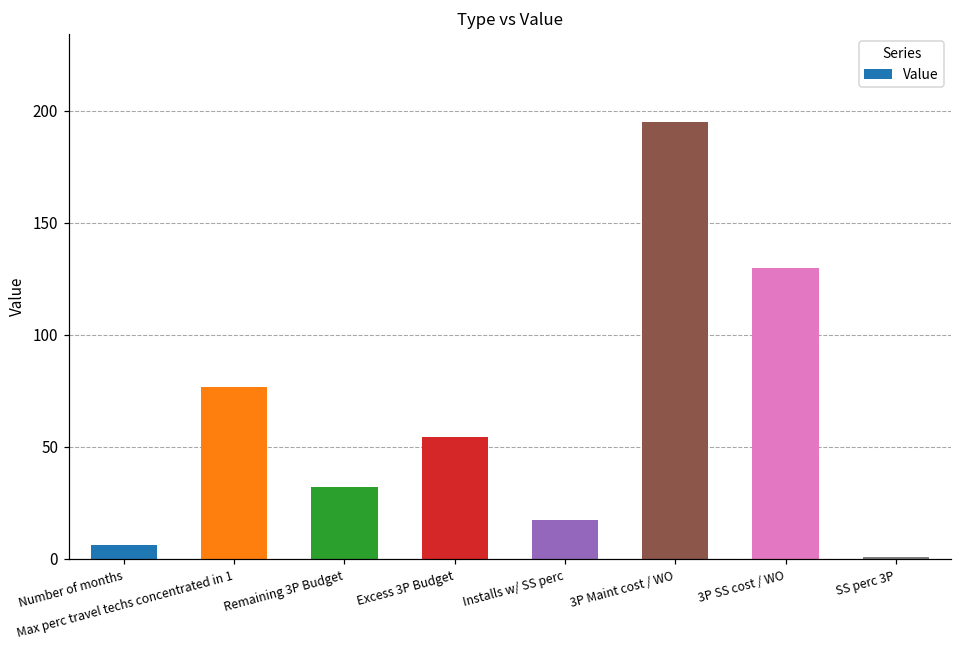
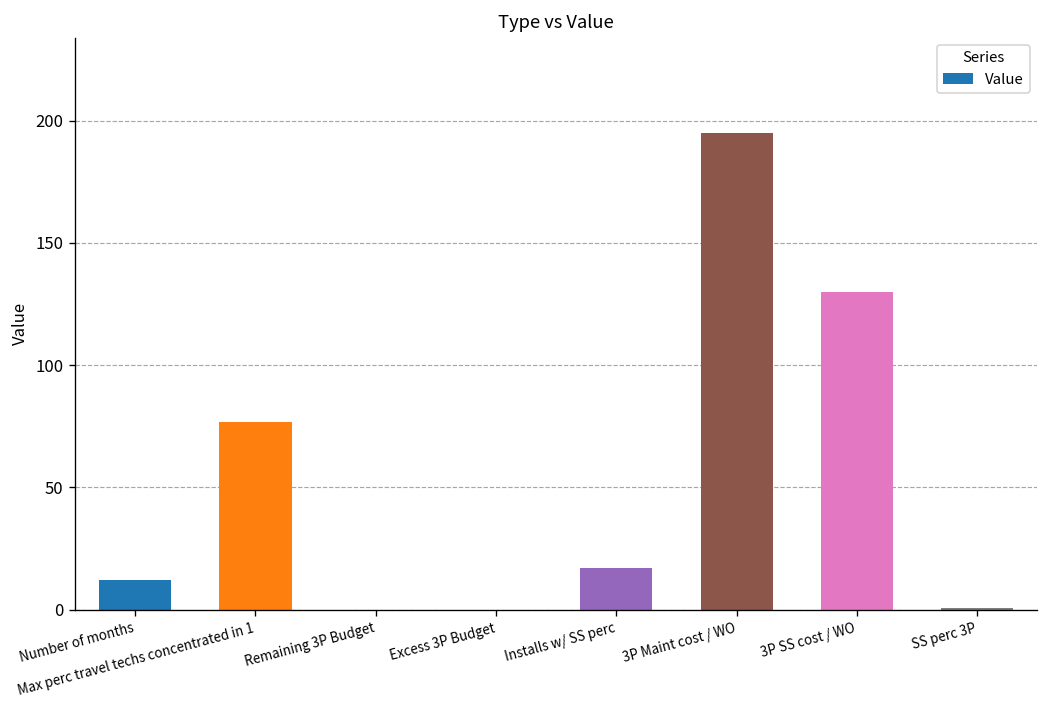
Number of months: 6 -> 12
Remaining 3P Budget: 32 -> 0
Excess 3P Budget: 55 -> 0
